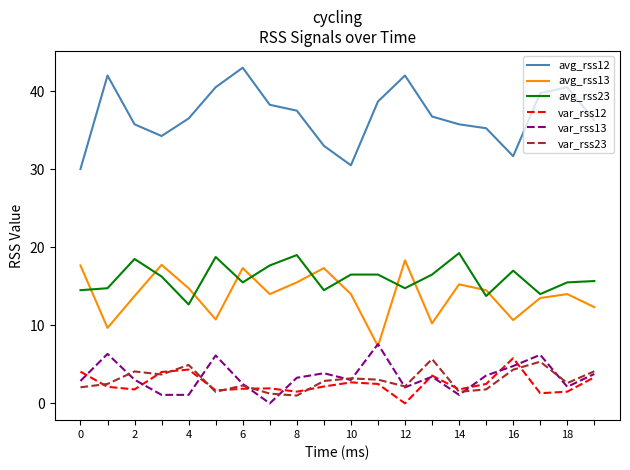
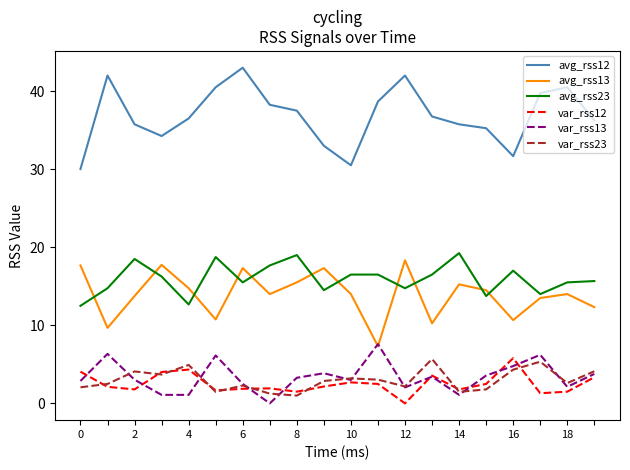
avg_rss23, 0: 15 -> 13
